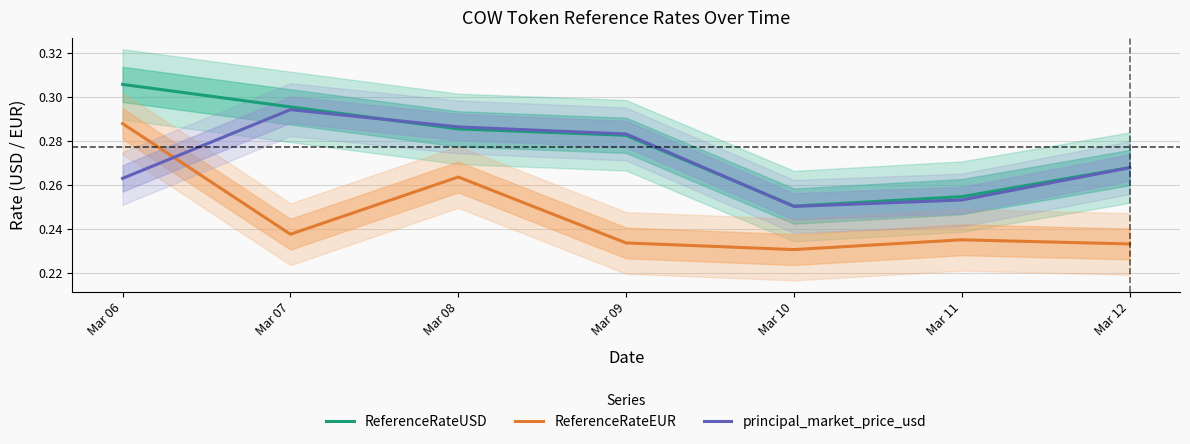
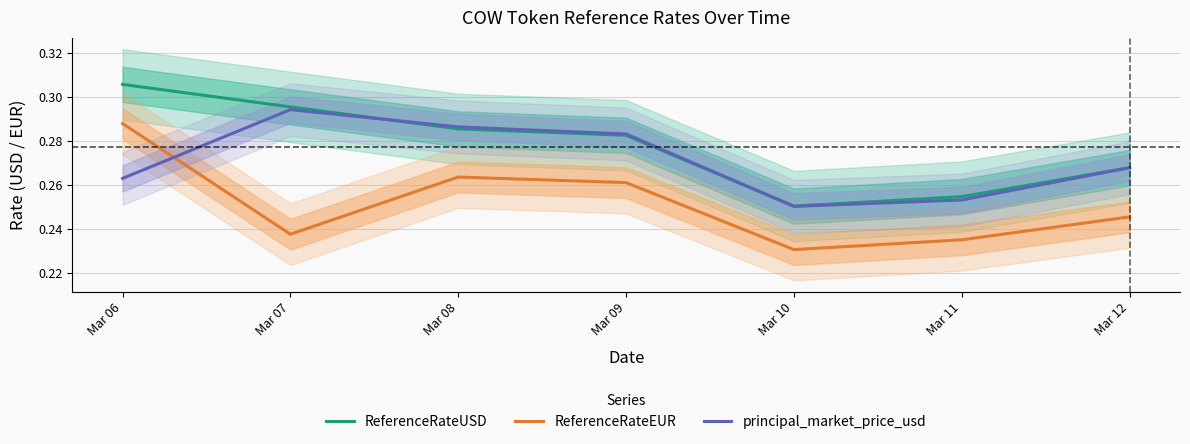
ReferenceRateEUR, Mar 09: 0.234 -> 0.261
ReferenceRateEUR, Mar 12: 0.233 -> 0.245
